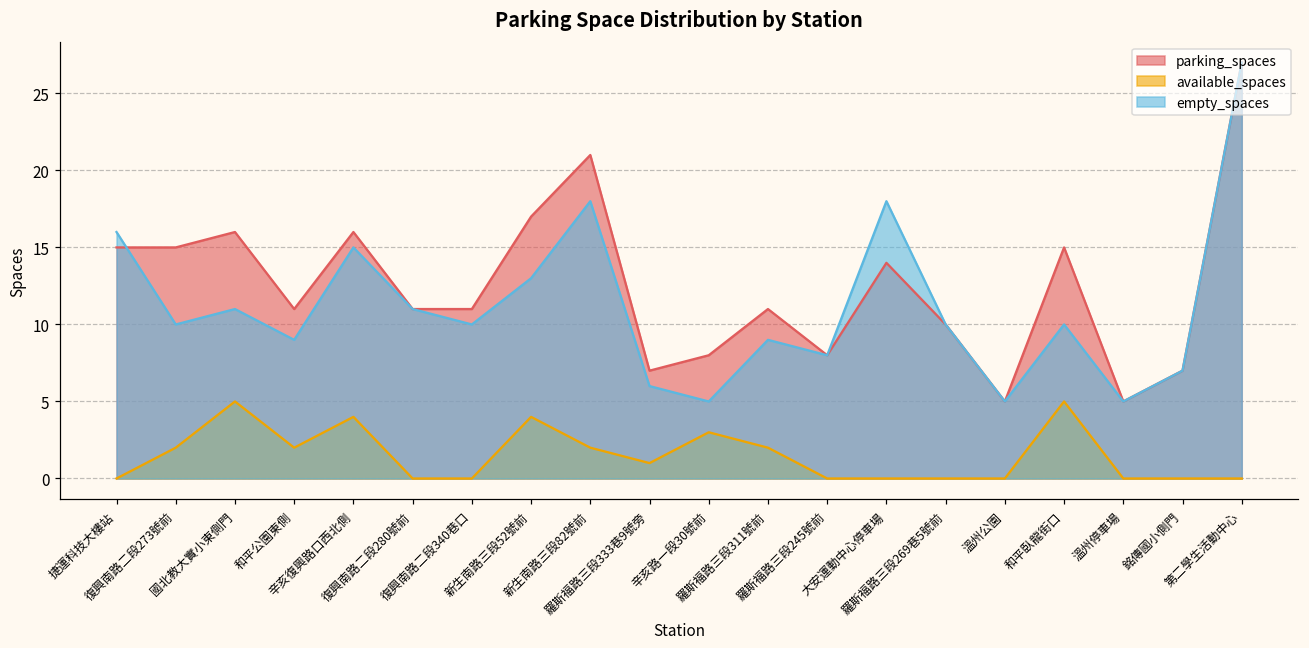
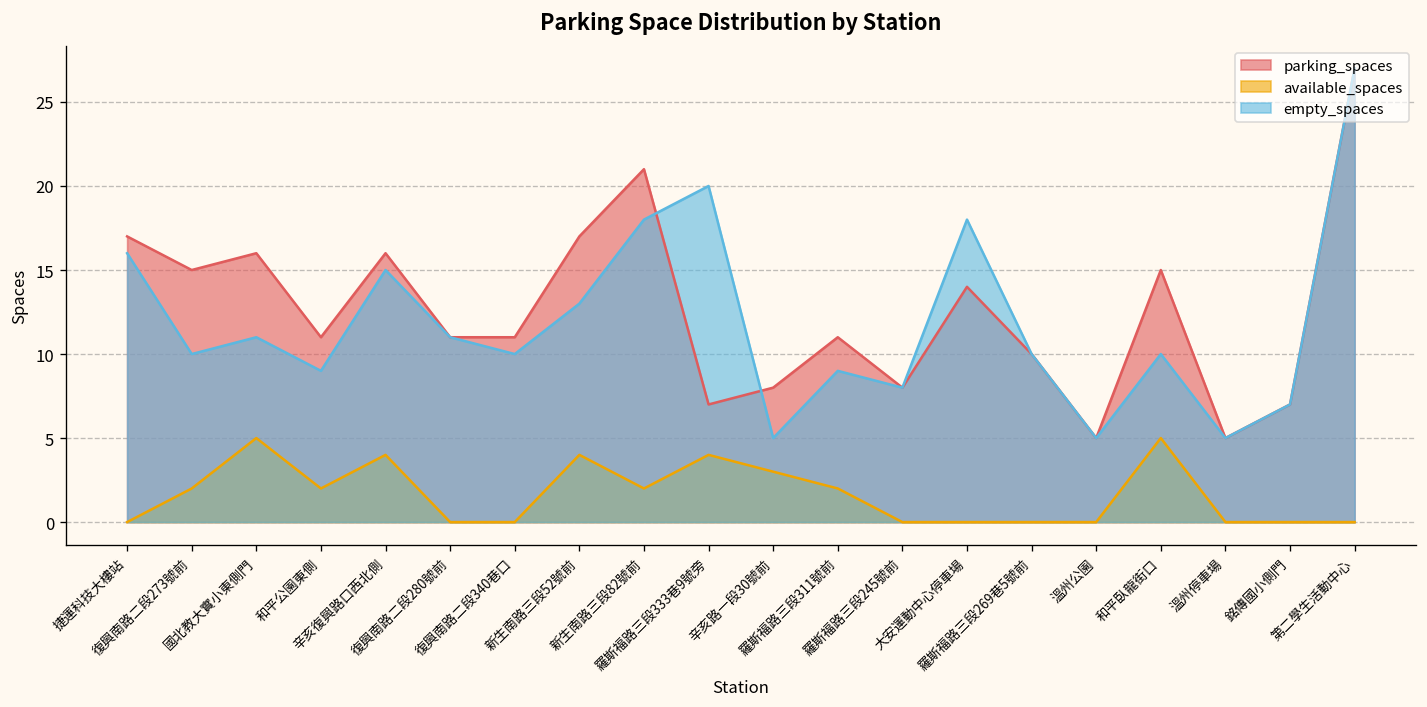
parking_spaces, 捷運科技大樓站: 15 -> 17
available_spaces, 羅斯福路三段333巷9號旁: 1 -> 4
empty_spaces, 羅斯福路三段333巷9號旁: 6 -> 20
